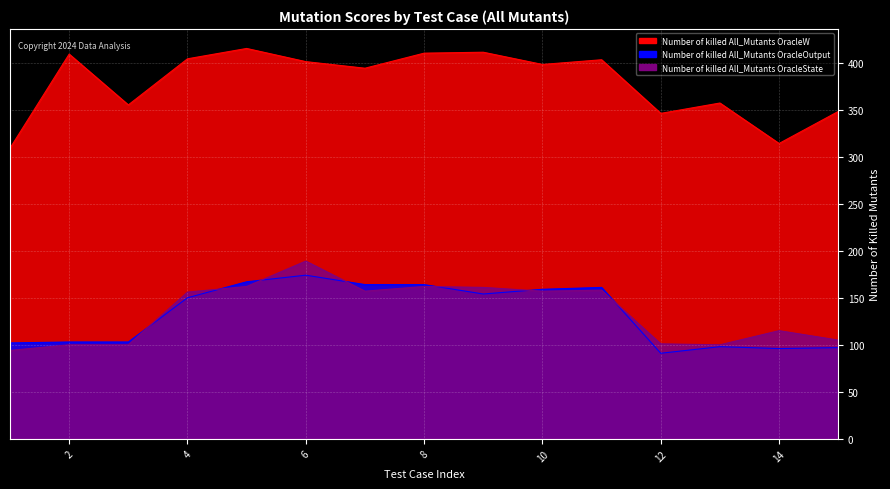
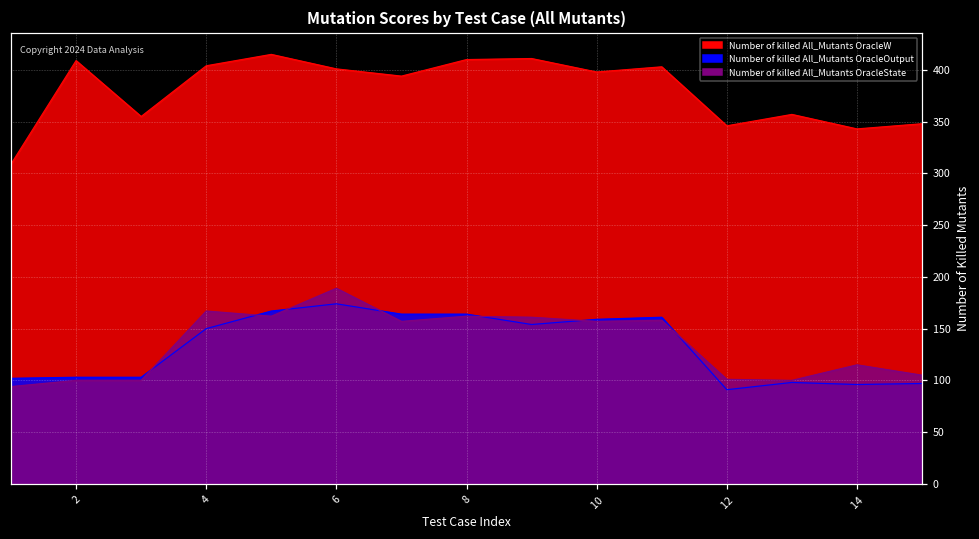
Number of killed All_Mutants OracleState, 4: 160 -> 170
Number of killed All_Mutants OracleW, 14: 310 -> 340
